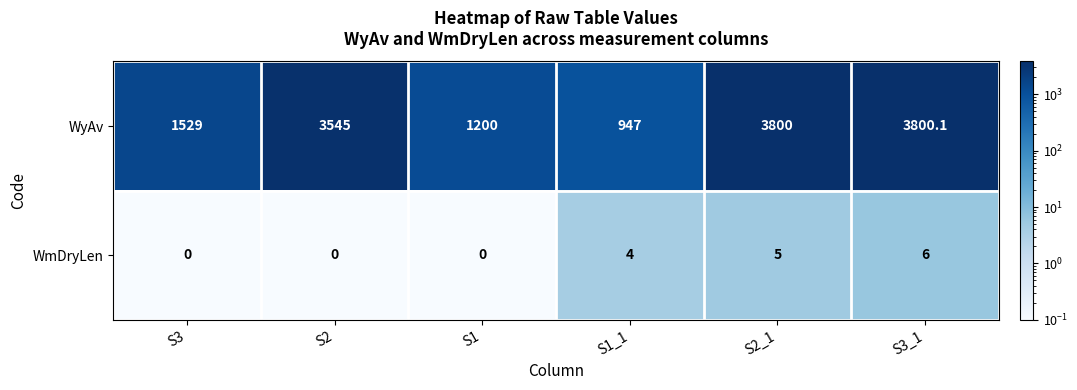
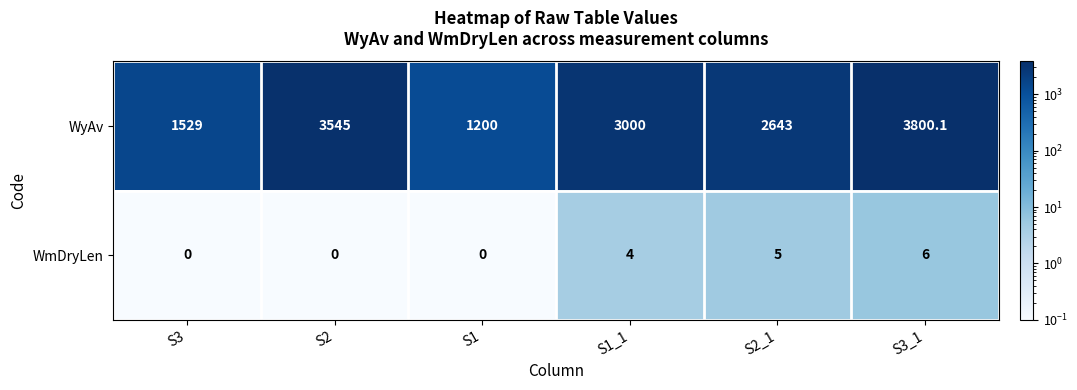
WyAv, S1_1: 947 -> 3000
WyAv, S2_1: 3800 -> 2643
